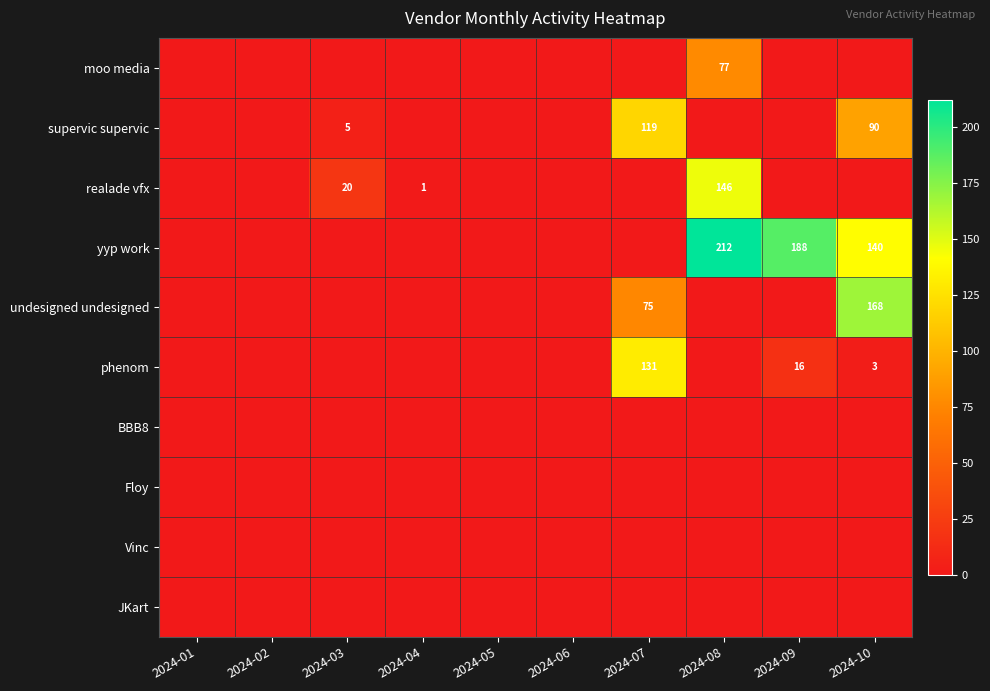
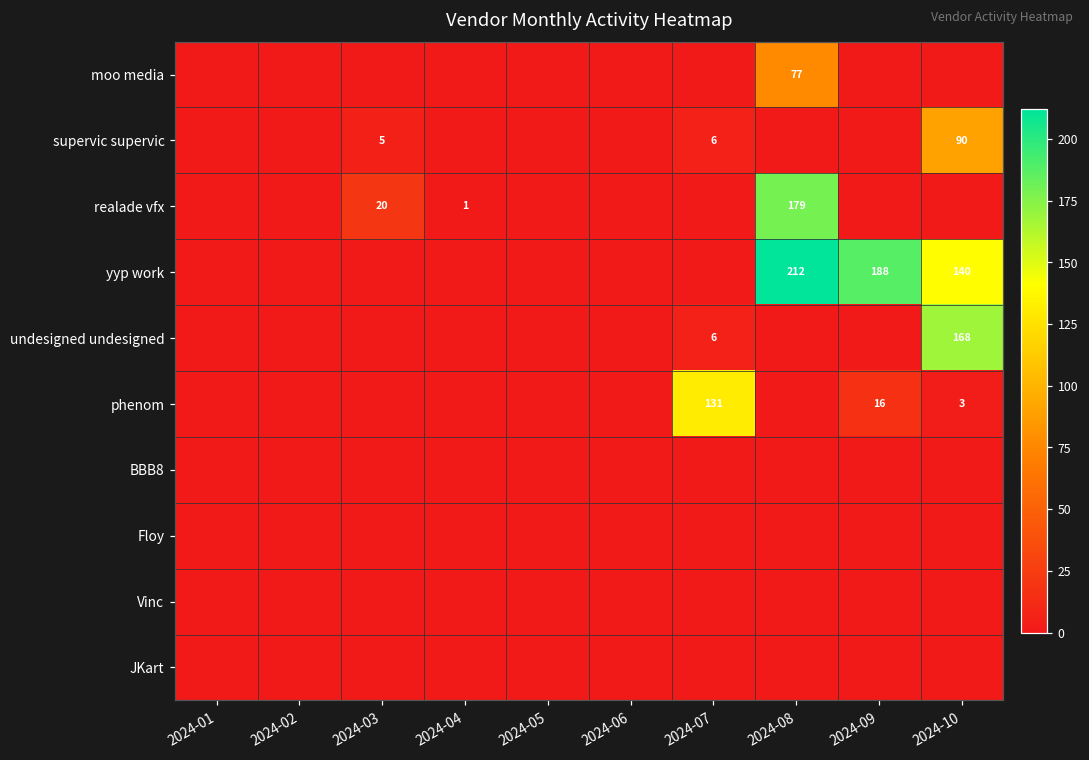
supervic supervic, 2024-07: 119 -> 6
realade vfx, 2024-08: 146 -> 179
undesigned undesigned, 2024-07: 75 -> 6
